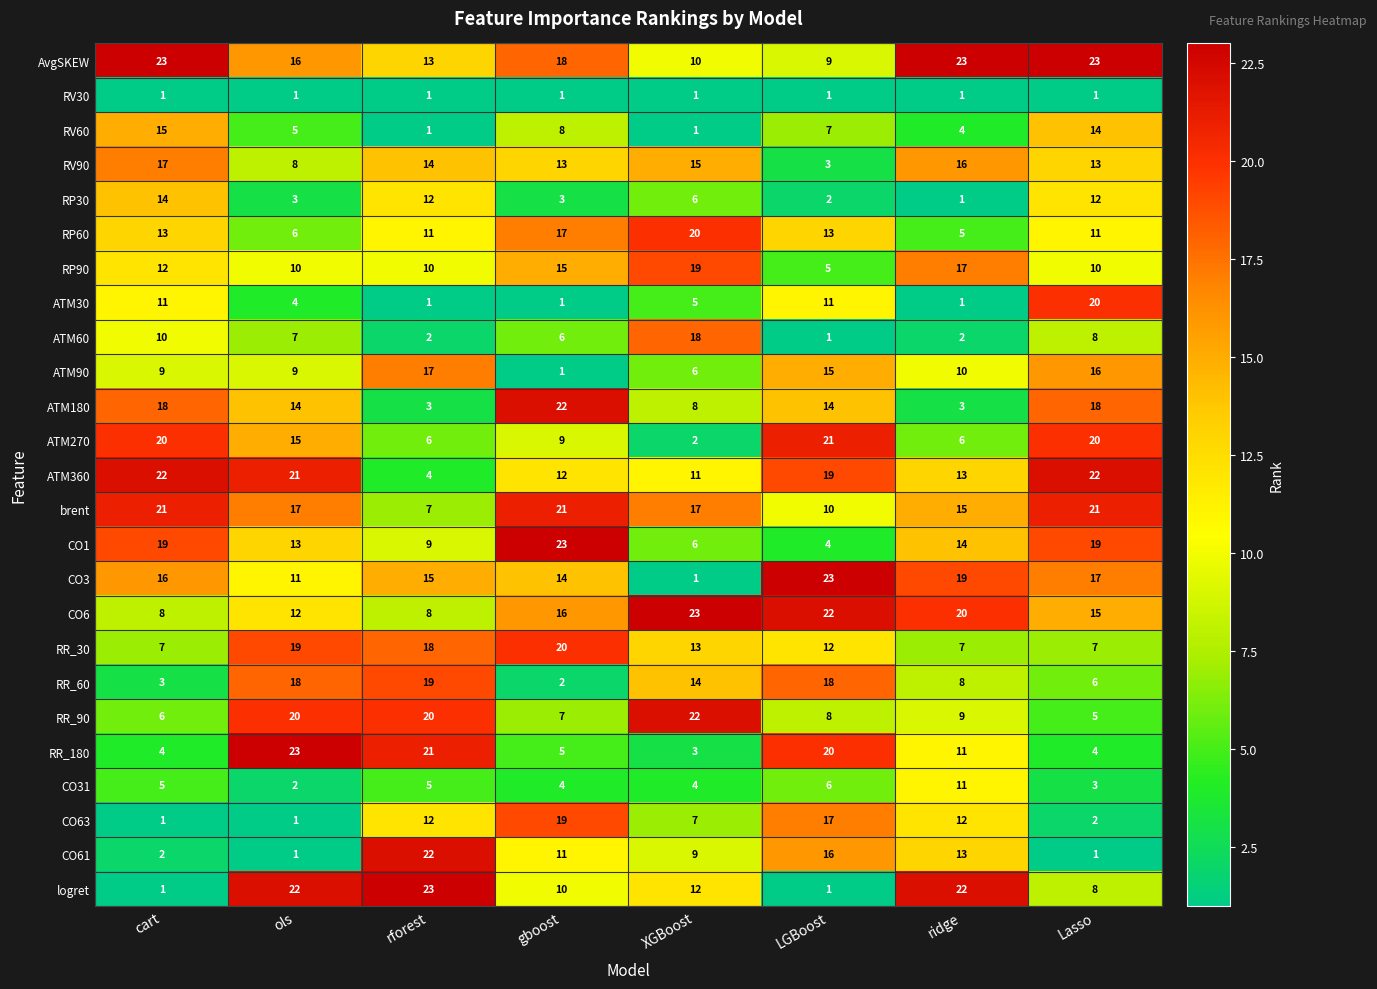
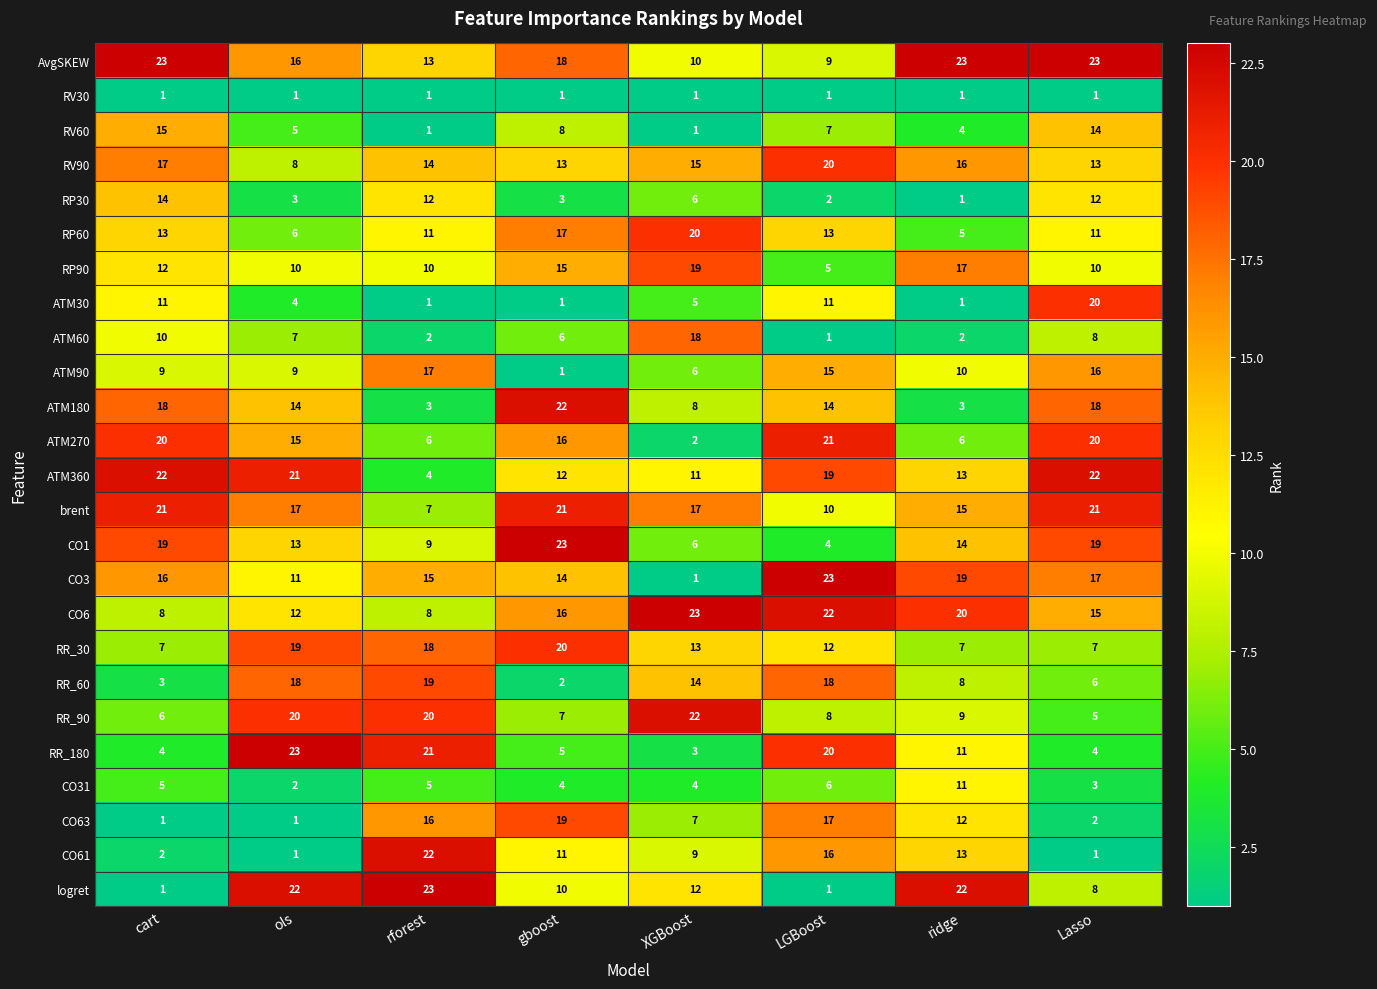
RV90, LGBoost: 3 -> 20
ATM270, gboost: 9 -> 16
CO63, rforest: 12 -> 16
